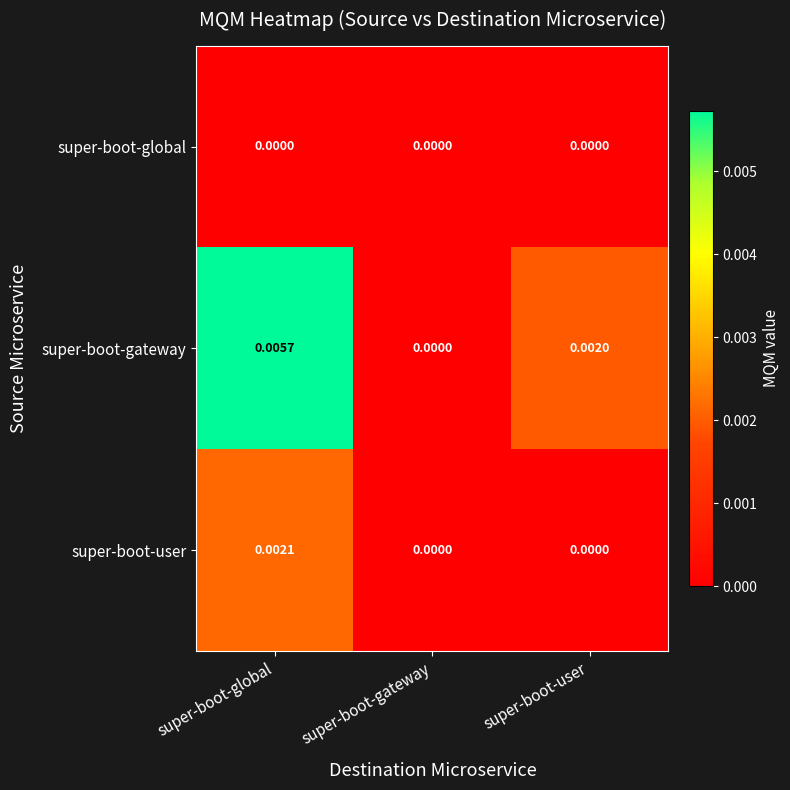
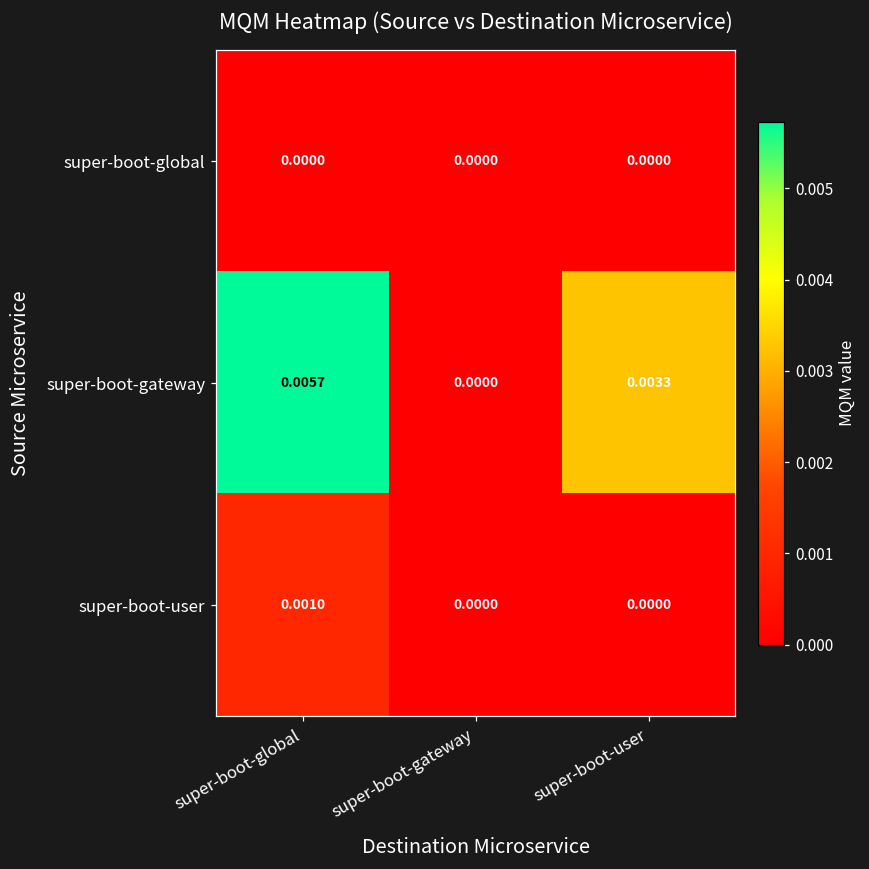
super-boot-gateway, super-boot-user: 0.0020 -> 0.0033
super-boot-user, super-boot-global: 0.0021 -> 0.0010
